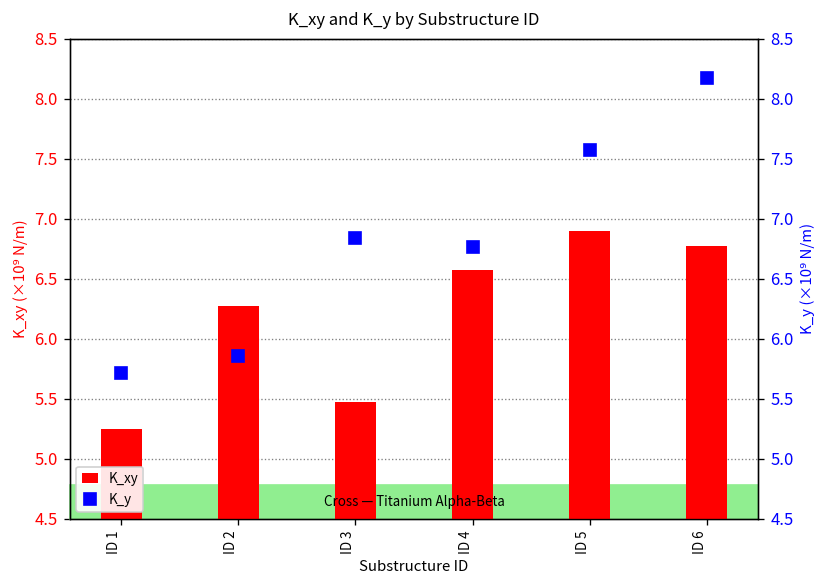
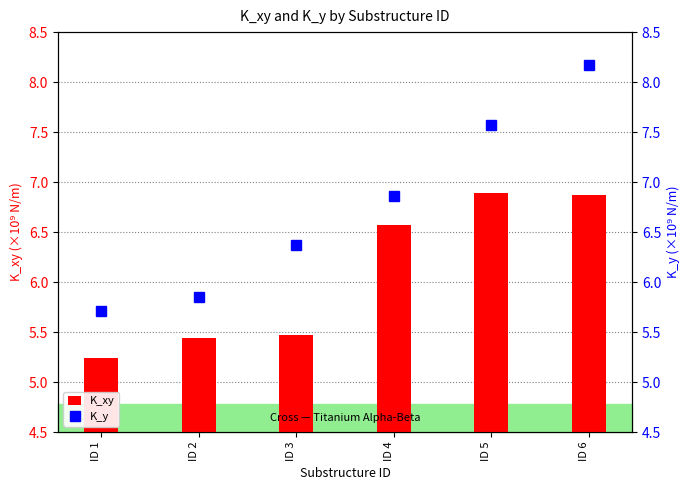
K_xy, ID 2: 6.3 -> 5.4
K_xy, ID 6: 6.8 -> 6.9
K_y, ID 3: 6.8 -> 6.4
K_y, ID 4: 6.8 -> 6.9
